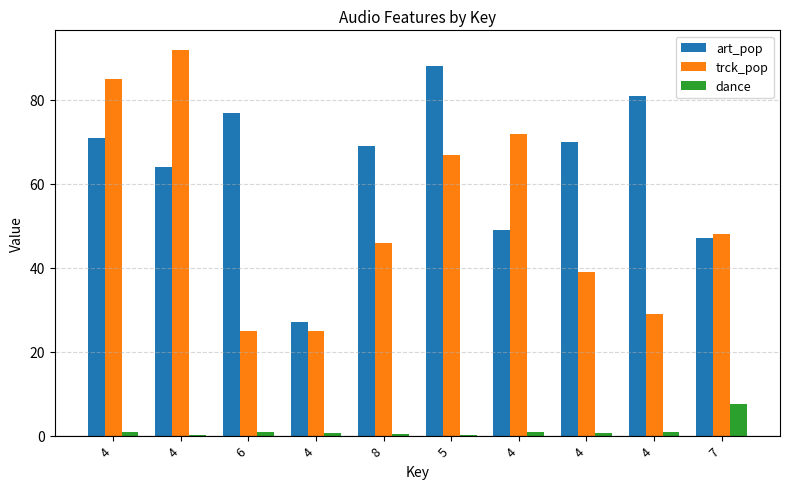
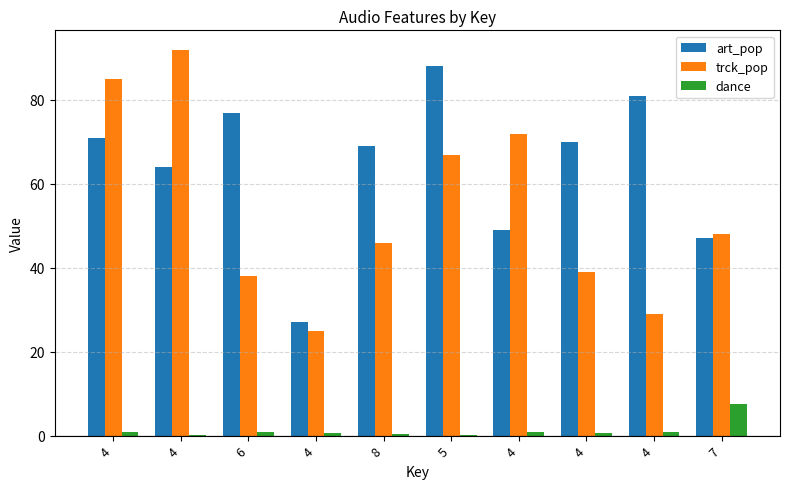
trck_pop, 6: 25 -> 38
